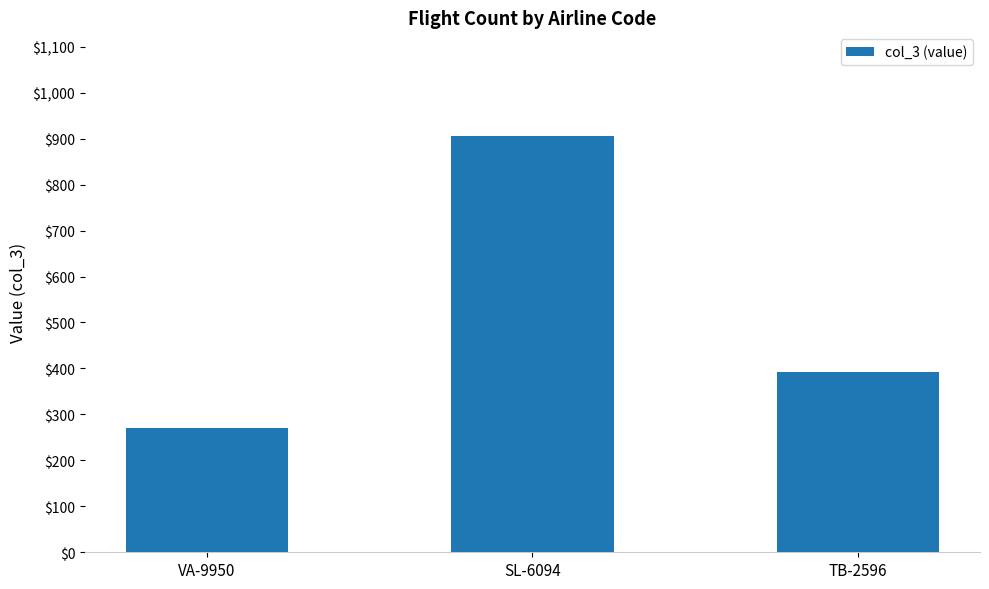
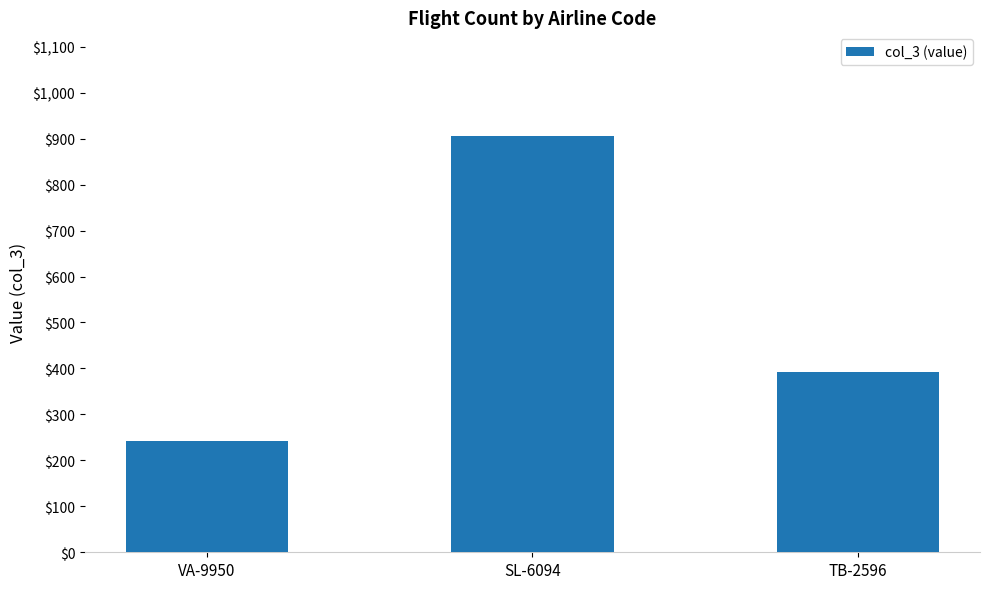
VA-9950: $270 -> $240
